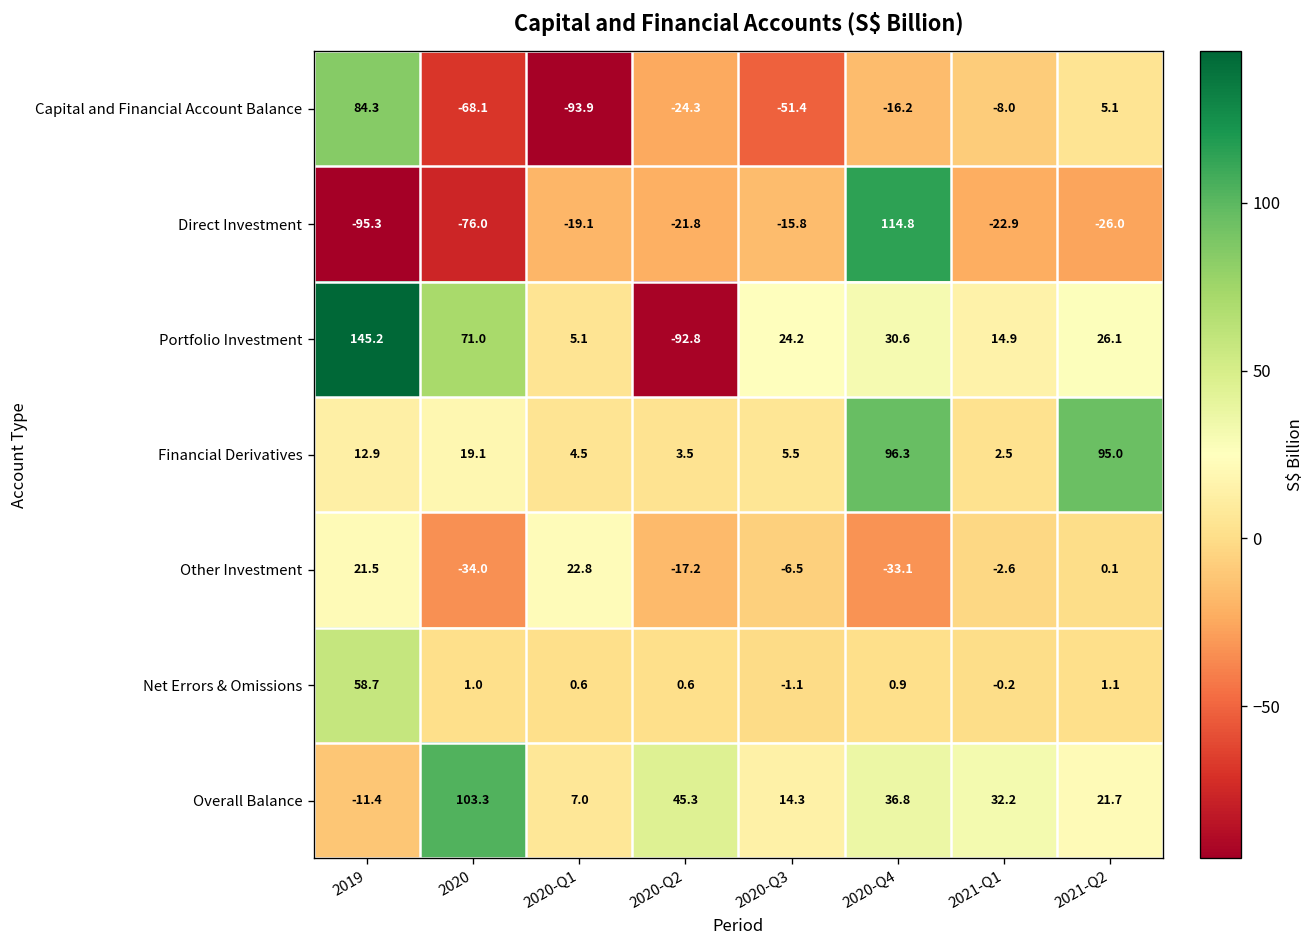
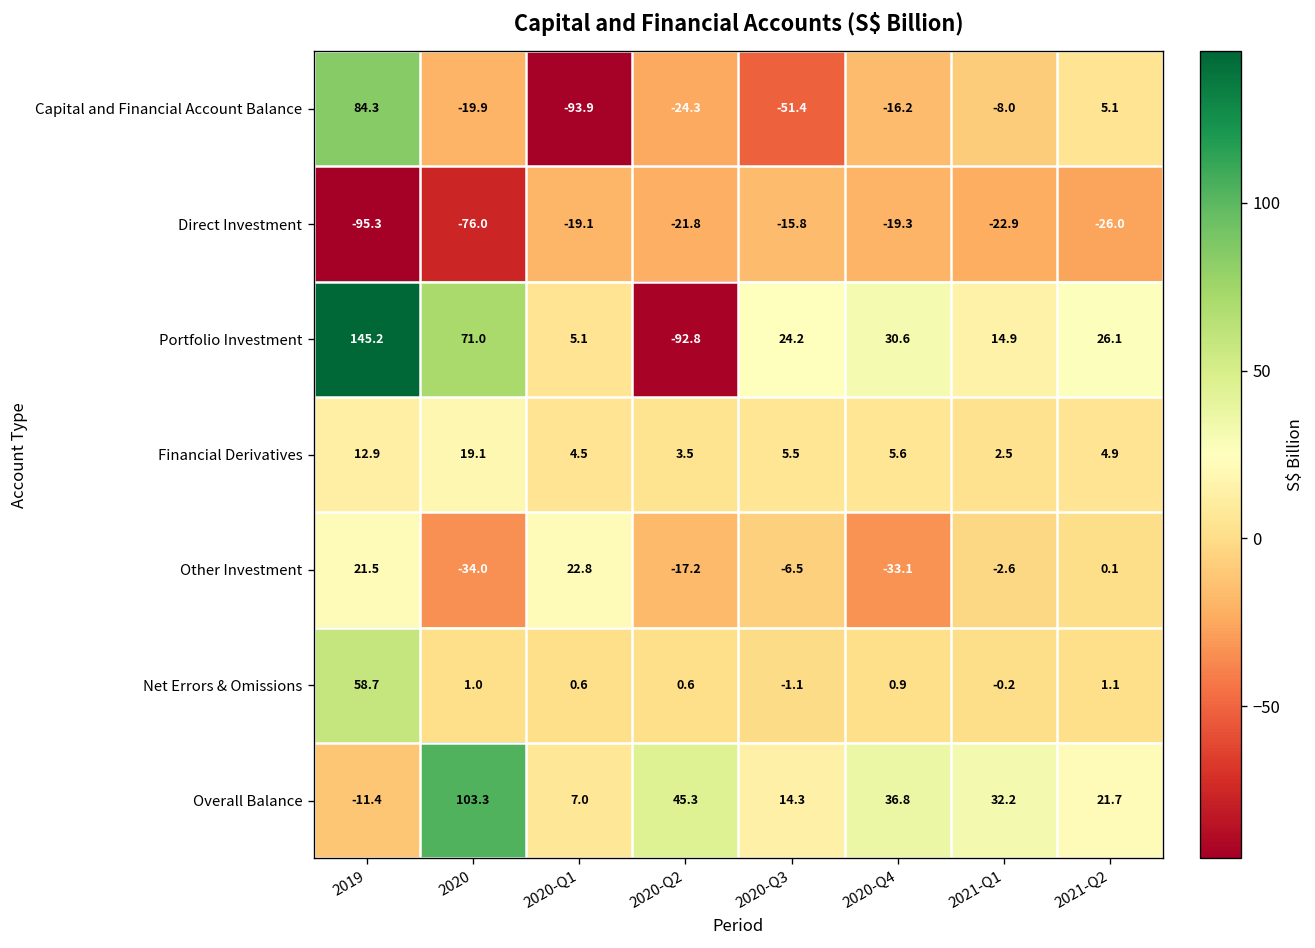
Capital and Financial Account Balance, 2020: -68.1 -> -19.9
Direct Investment, 2020-Q4: 114.8 -> -19.3
Financial Derivatives, 2020-Q4: 96.3 -> 5.6
Financial Derivatives, 2021-Q2: 95.0 -> 4.9
